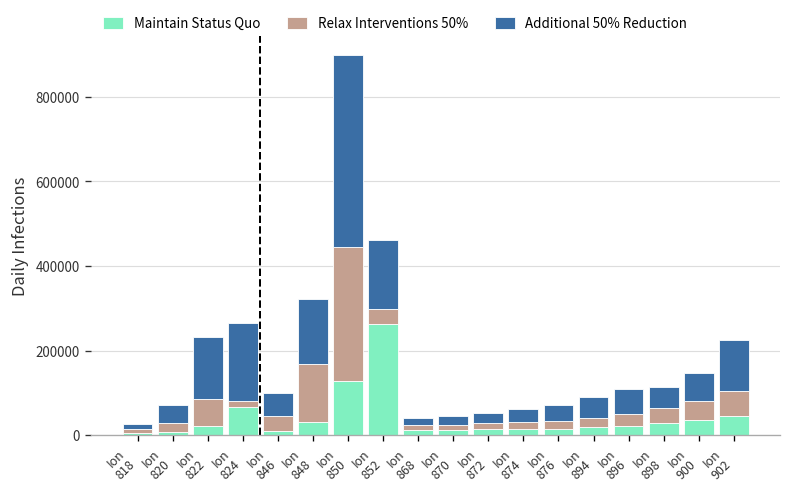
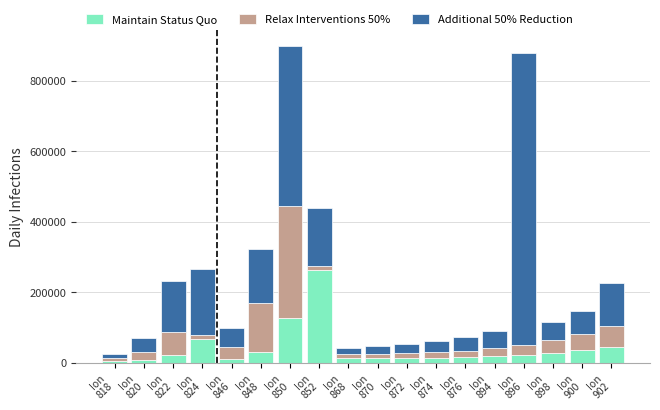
Relax Interventions 50%, Ion 852: 40000 -> 10000
Additional 50% Reduction, Ion 896: 60000 -> 830000
